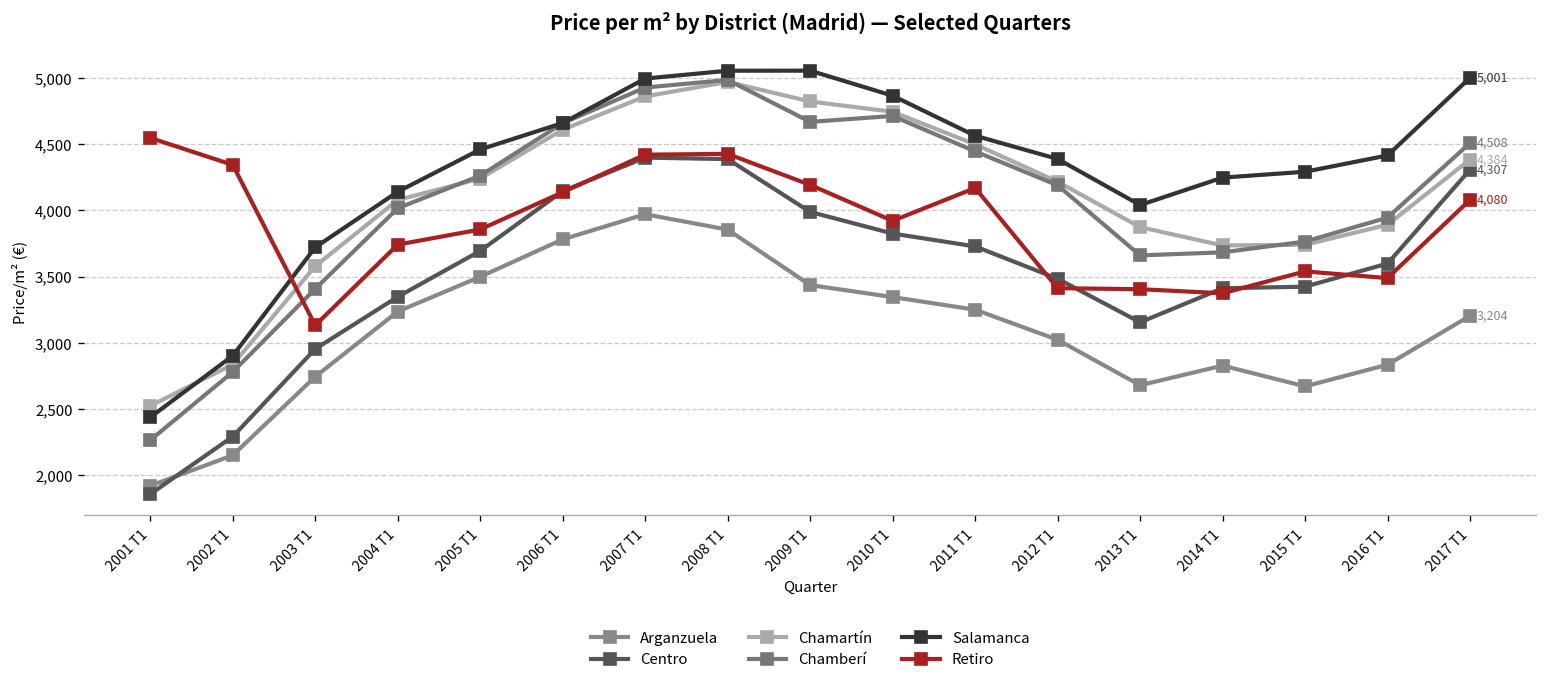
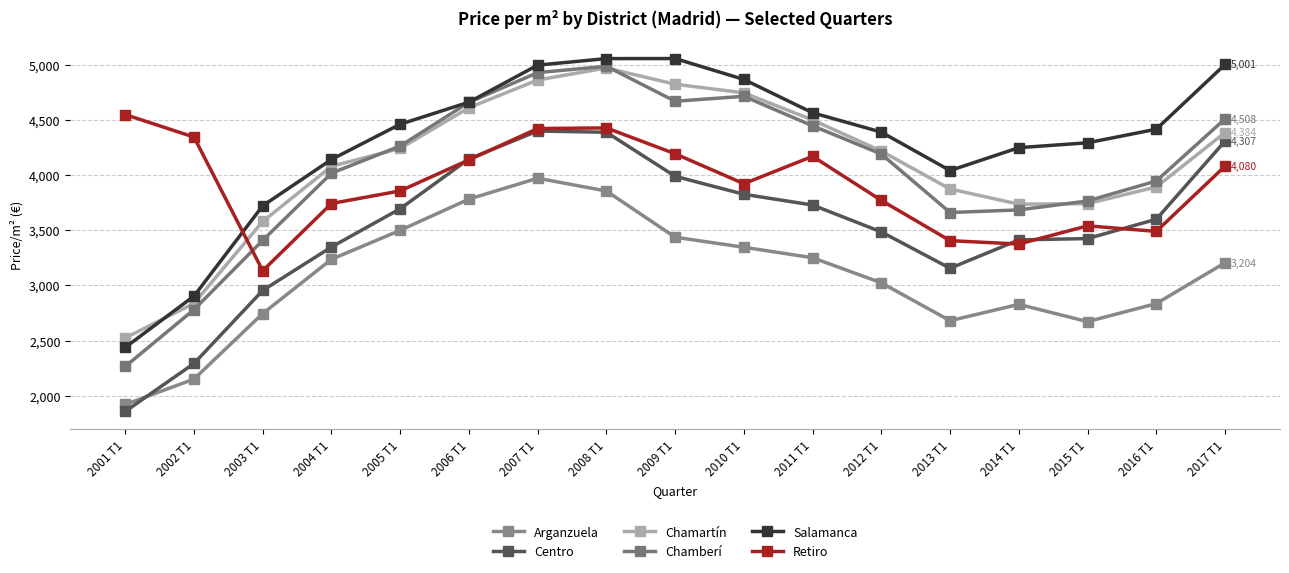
Retiro, 2012 T1: 3,410 -> 3,770
